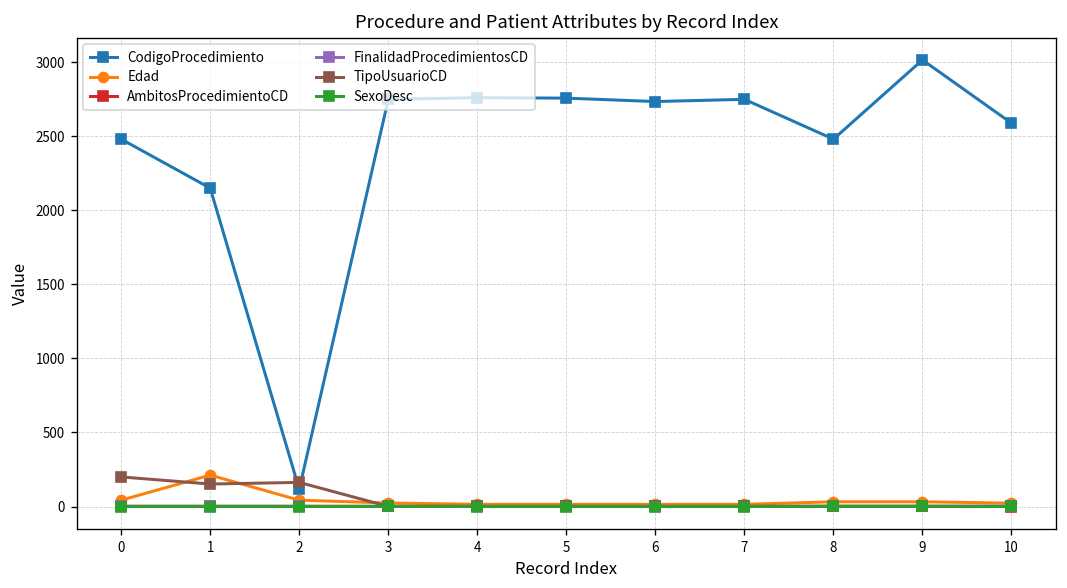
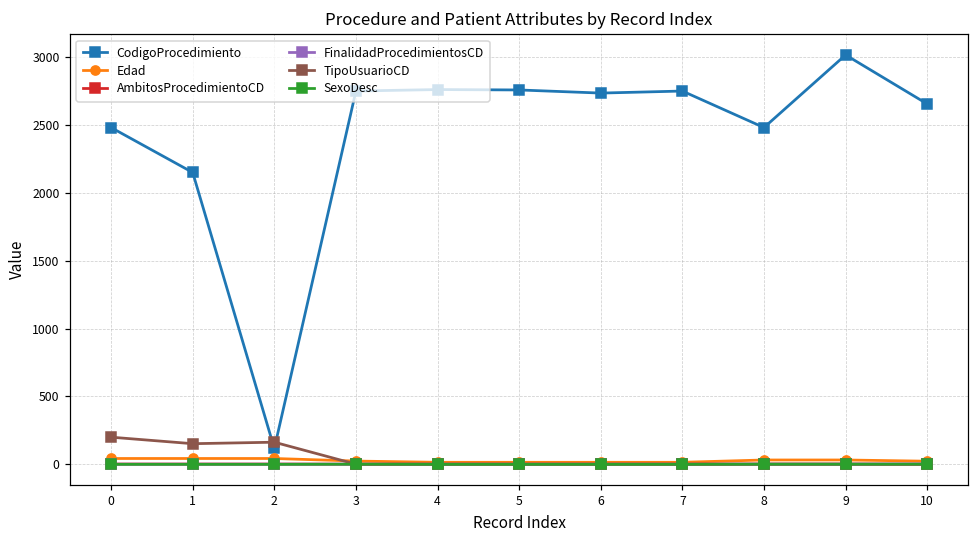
Edad, 1: 210 -> 40
CodigoProcedimiento, 10: 2590 -> 2660
